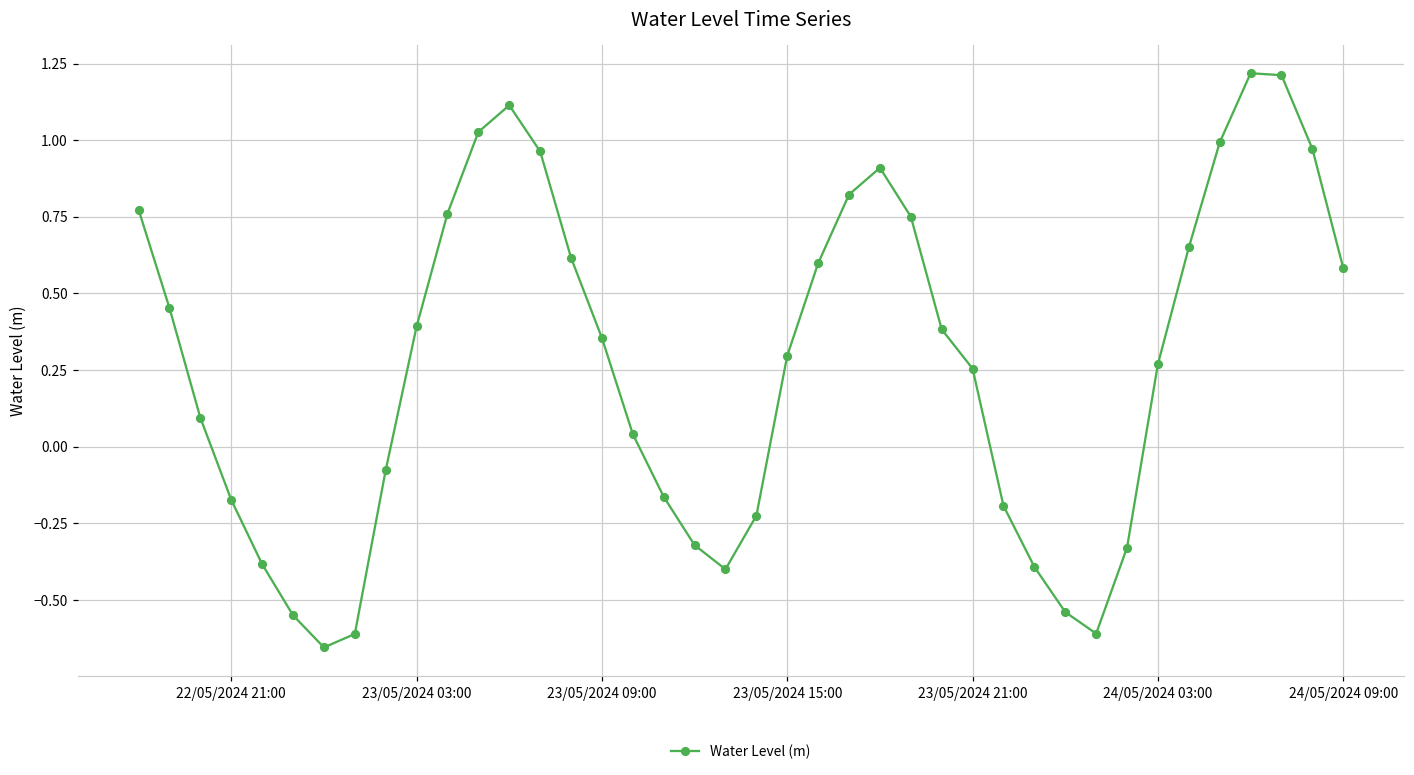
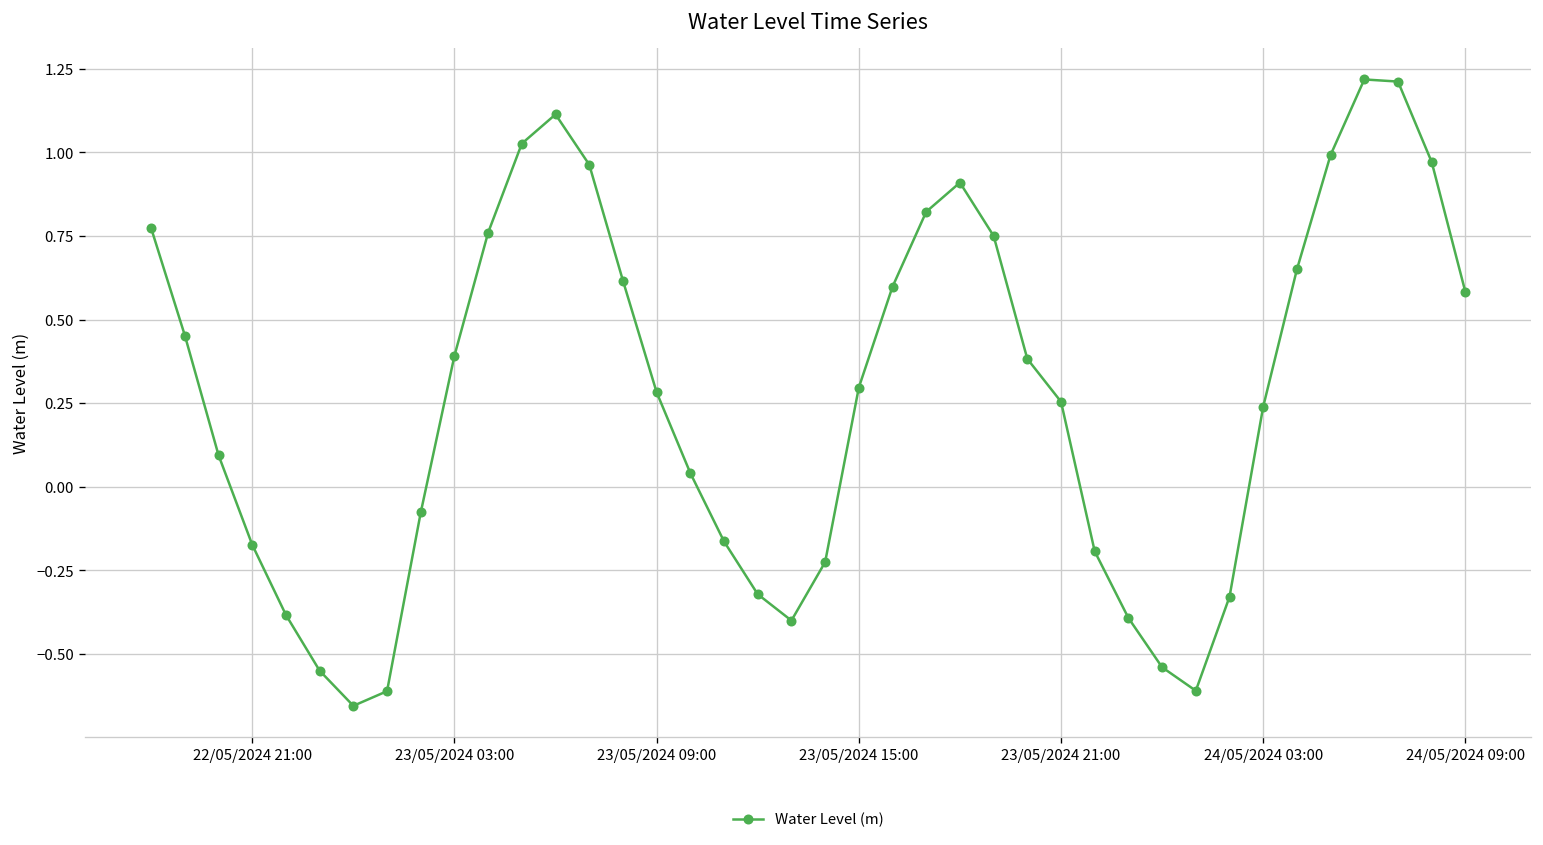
23/05/2024 09:00: 0.35 -> 0.28
24/05/2024 03:00: 0.27 -> 0.24
